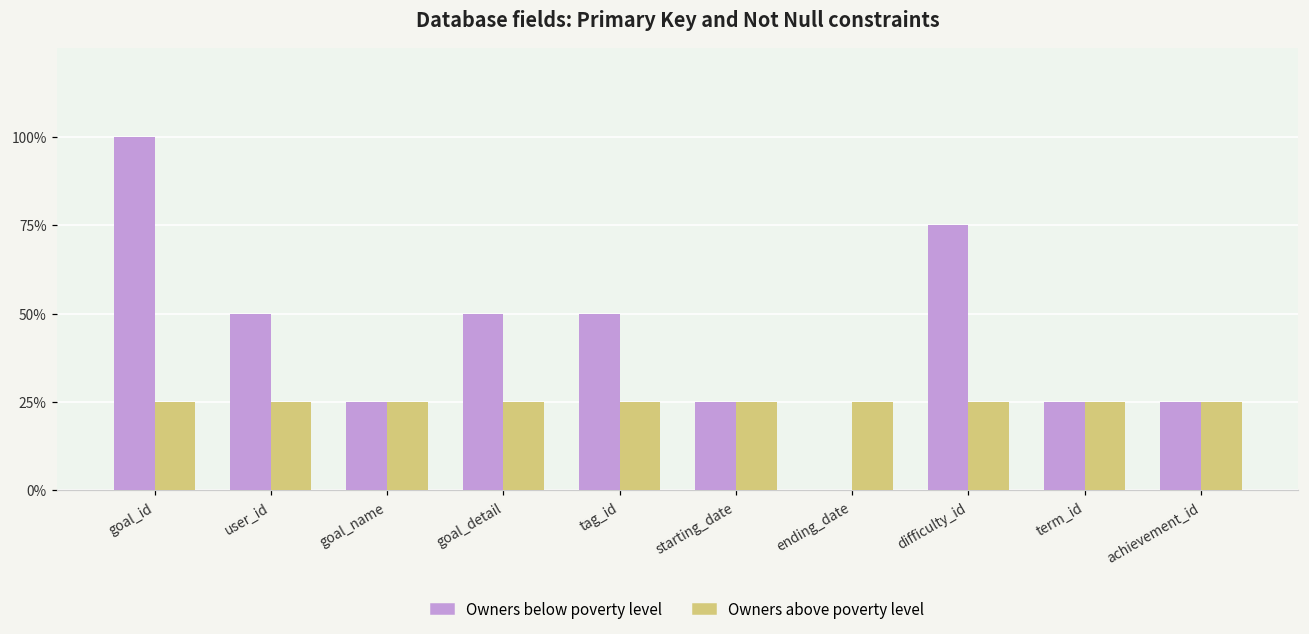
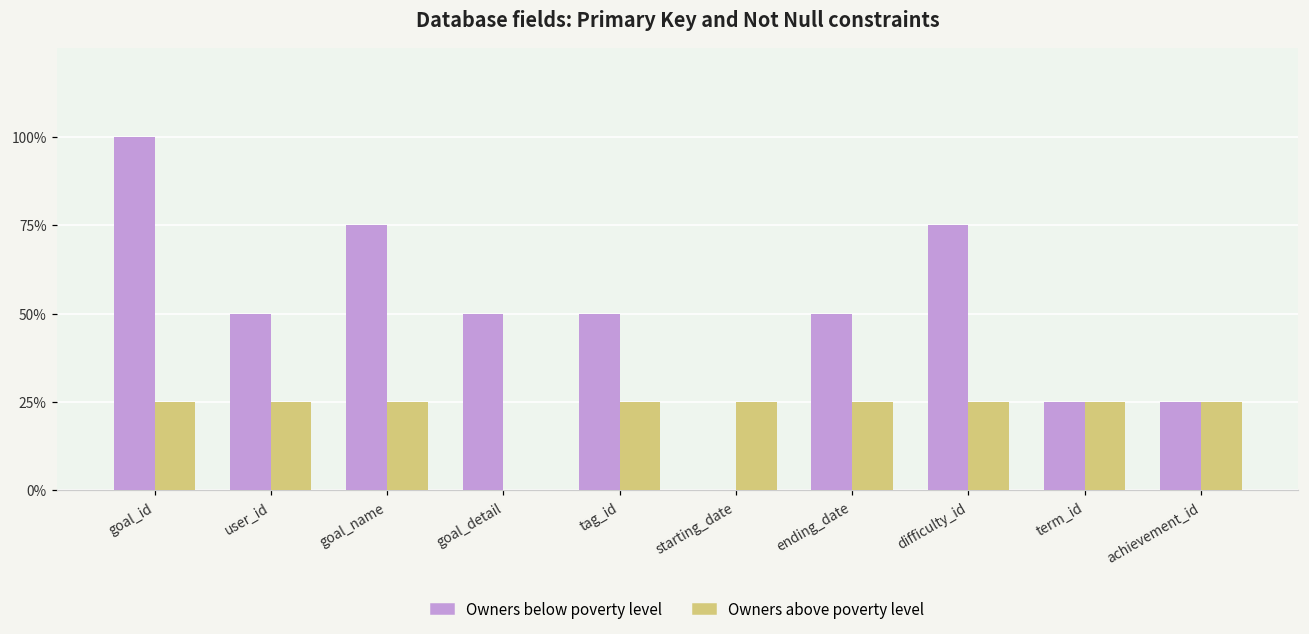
Owners below poverty level, goal_name: 25% -> 75%
Owners above poverty level, goal_detail: 25% -> 0%
Owners below poverty level, starting_date: 25% -> 0%
Owners below poverty level, ending_date: 0% -> 50%
